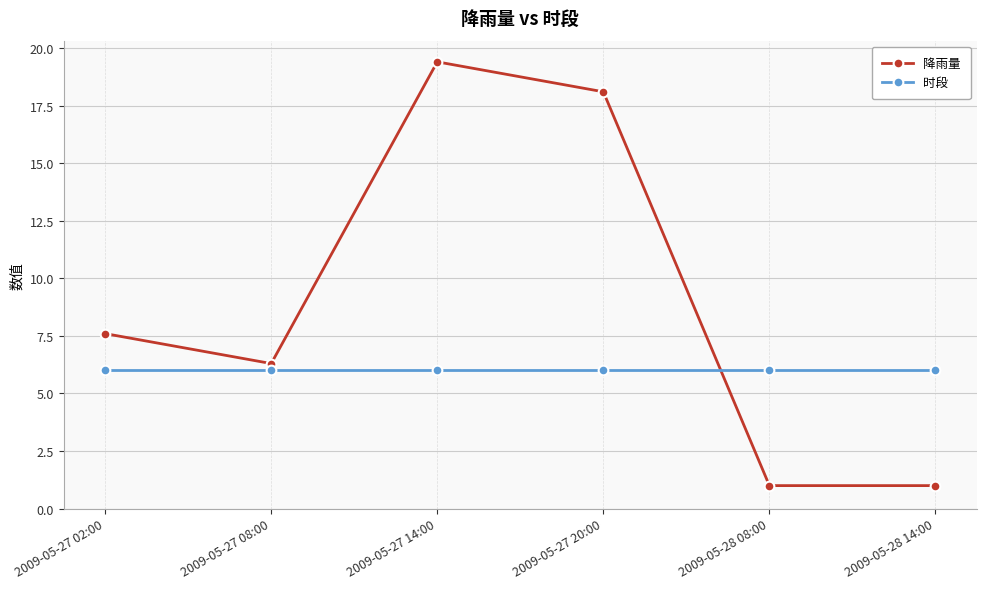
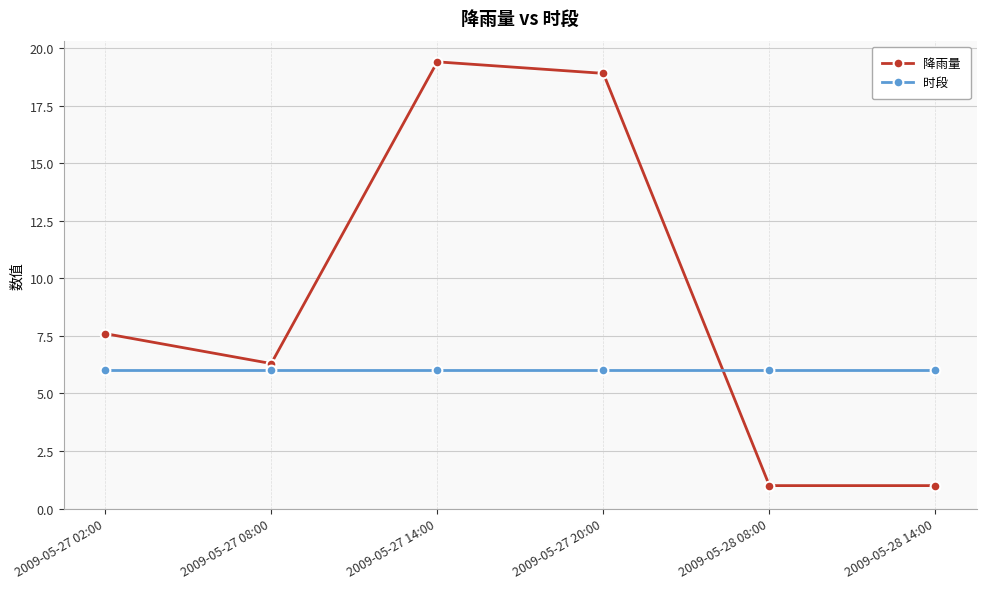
降雨量, 2009-05-27 20:00: 18.1 -> 18.9
